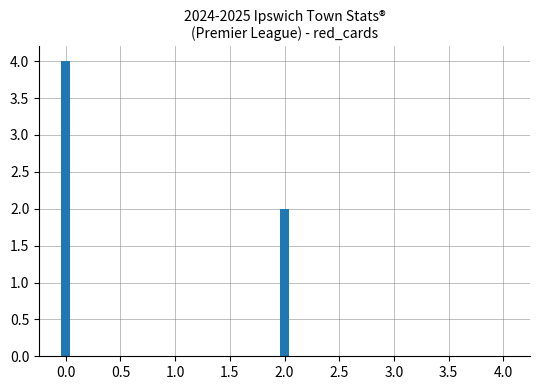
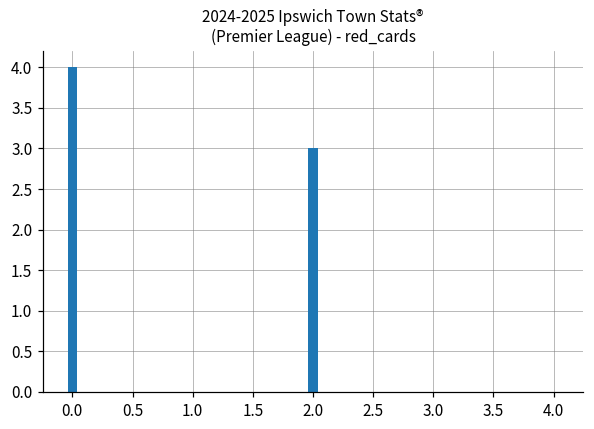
2.0: 2 -> 3
